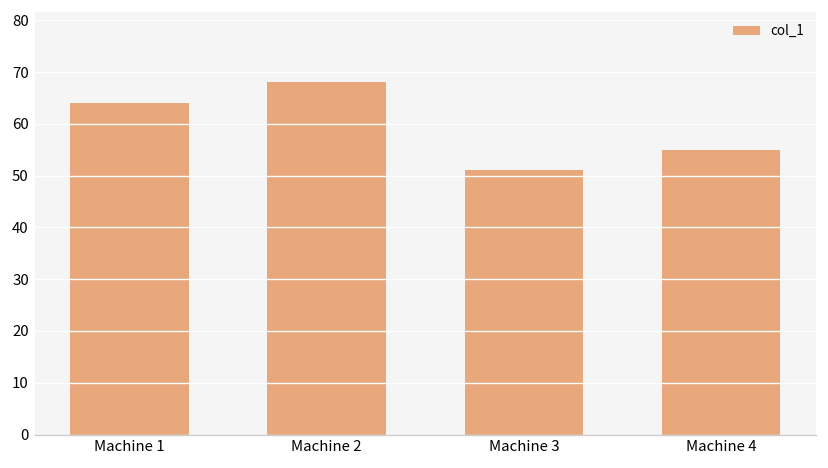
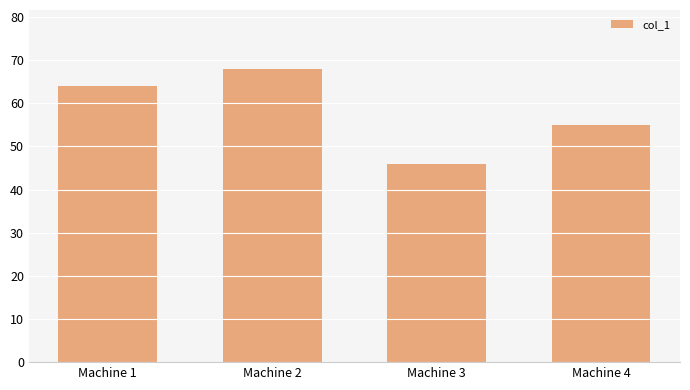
Machine 3: 51 -> 46
